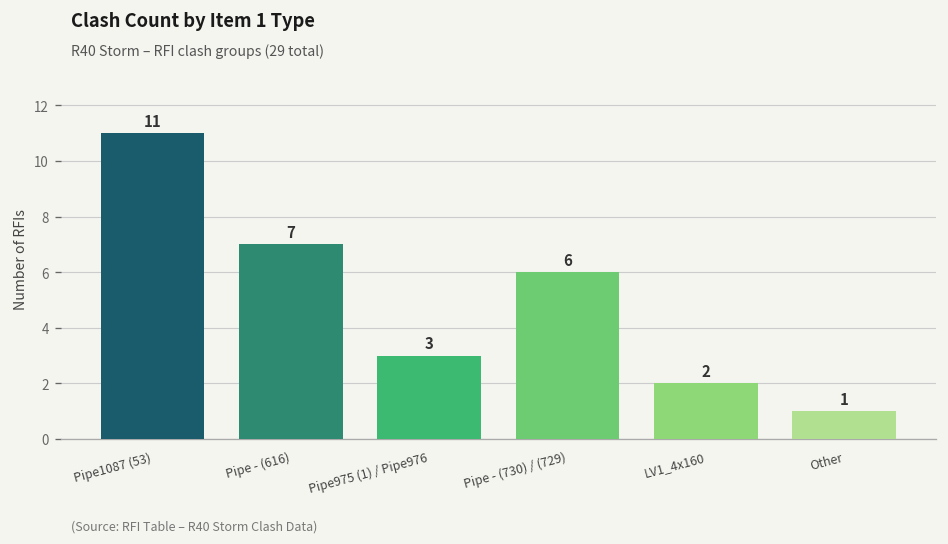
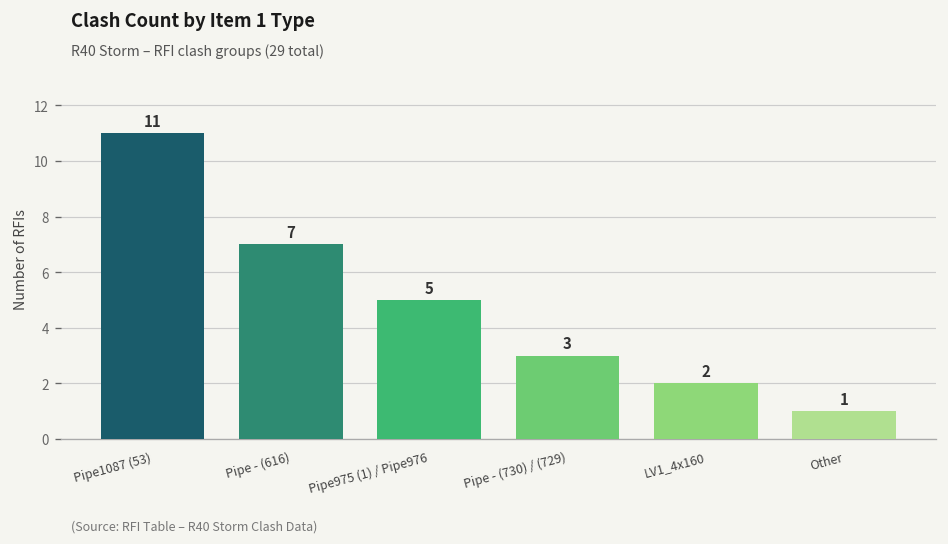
Pipe975 (1) / Pipe976: 3 -> 5
Pipe - (730) / (729): 6 -> 3
